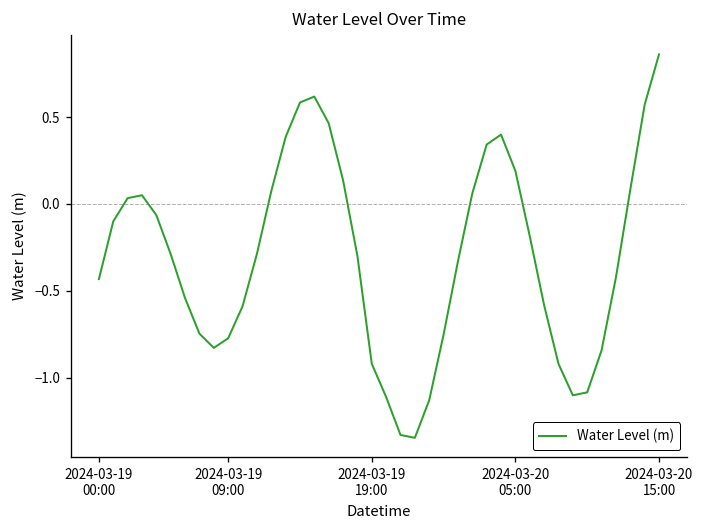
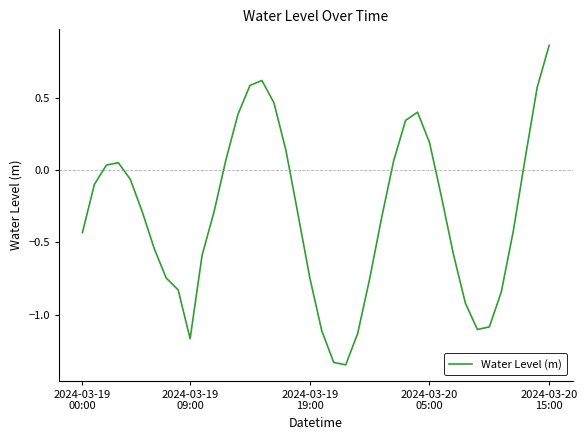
2024-03-19 09:00: -0.77 -> -1.17
2024-03-19 19:00: -0.92 -> -0.75
